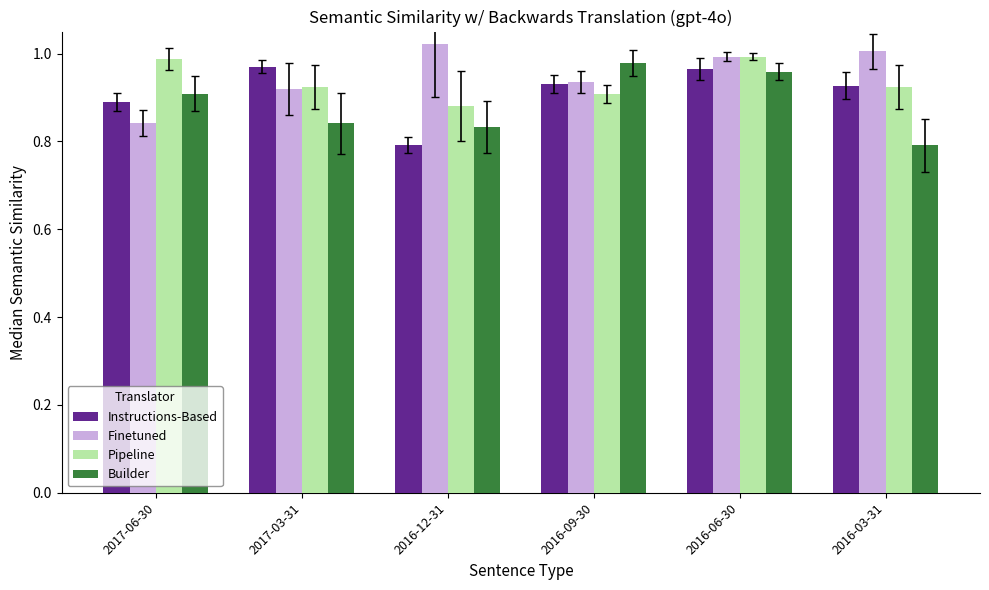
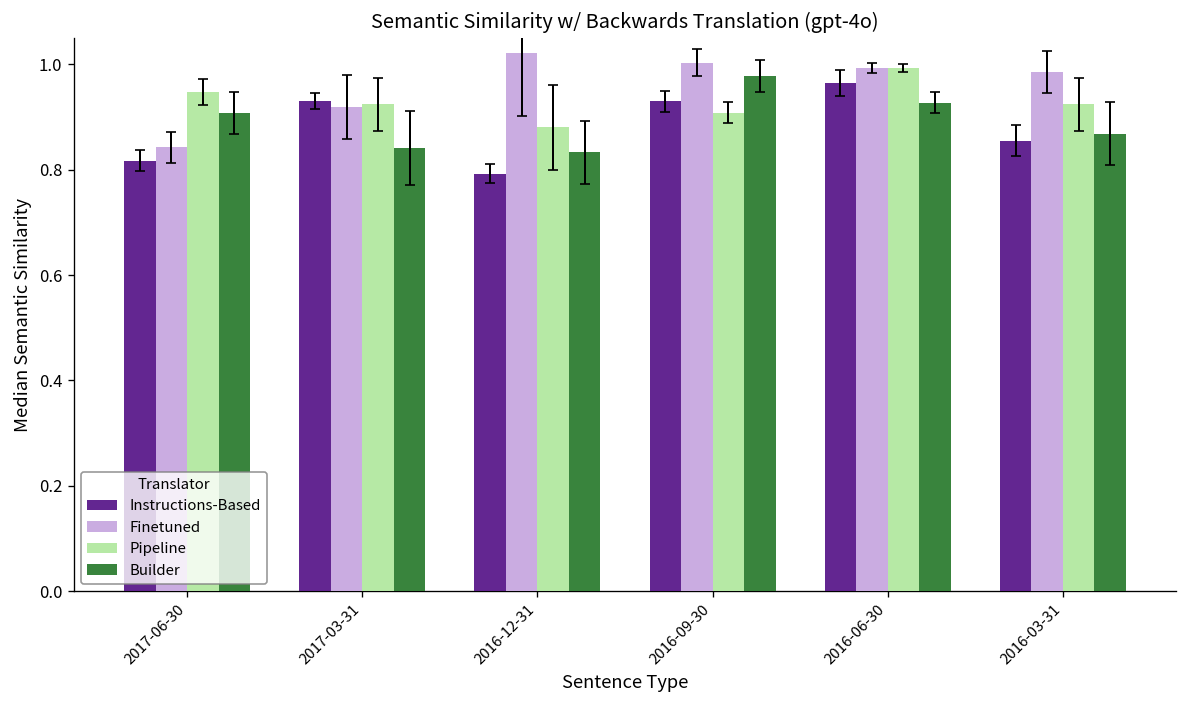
Instructions-Based, 2017-06-30: 0.89 -> 0.82
Pipeline, 2017-06-30: 0.99 -> 0.95
Instructions-Based, 2017-03-31: 0.97 -> 0.93
Finetuned, 2016-09-30: 0.94 -> 1.00
Builder, 2016-06-30: 0.96 -> 0.93
Instructions-Based, 2016-03-31: 0.93 -> 0.86
Finetuned, 2016-03-31: 1.01 -> 0.99
Builder, 2016-03-31: 0.79 -> 0.87
